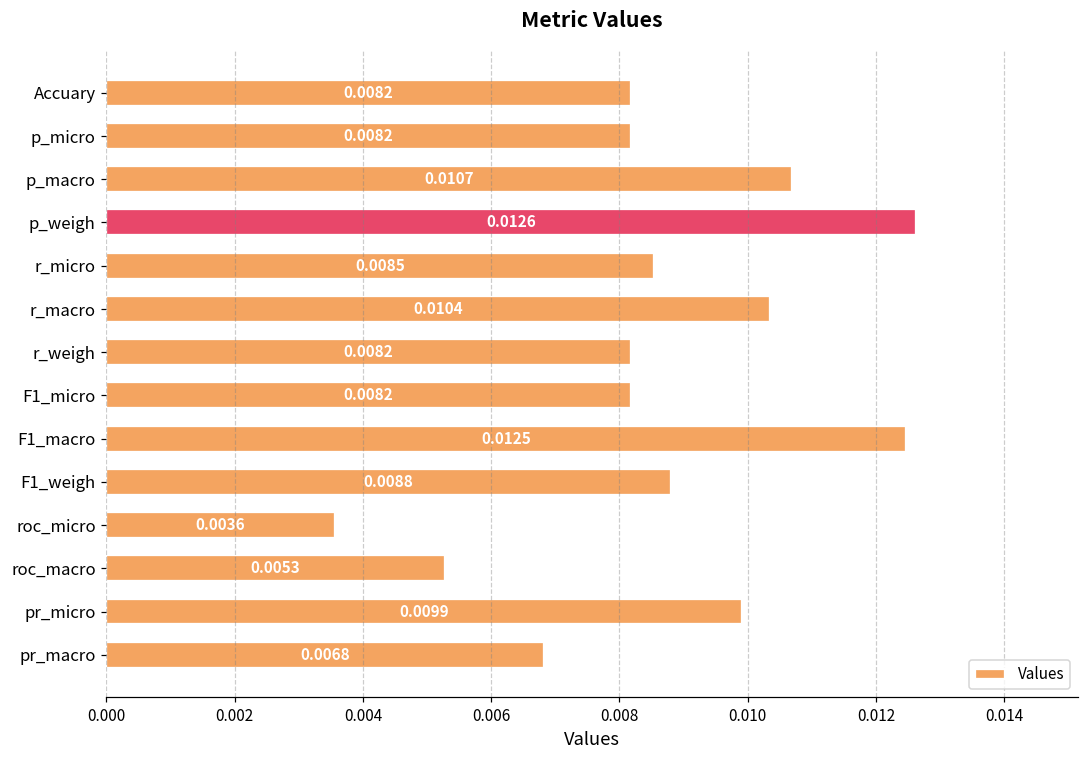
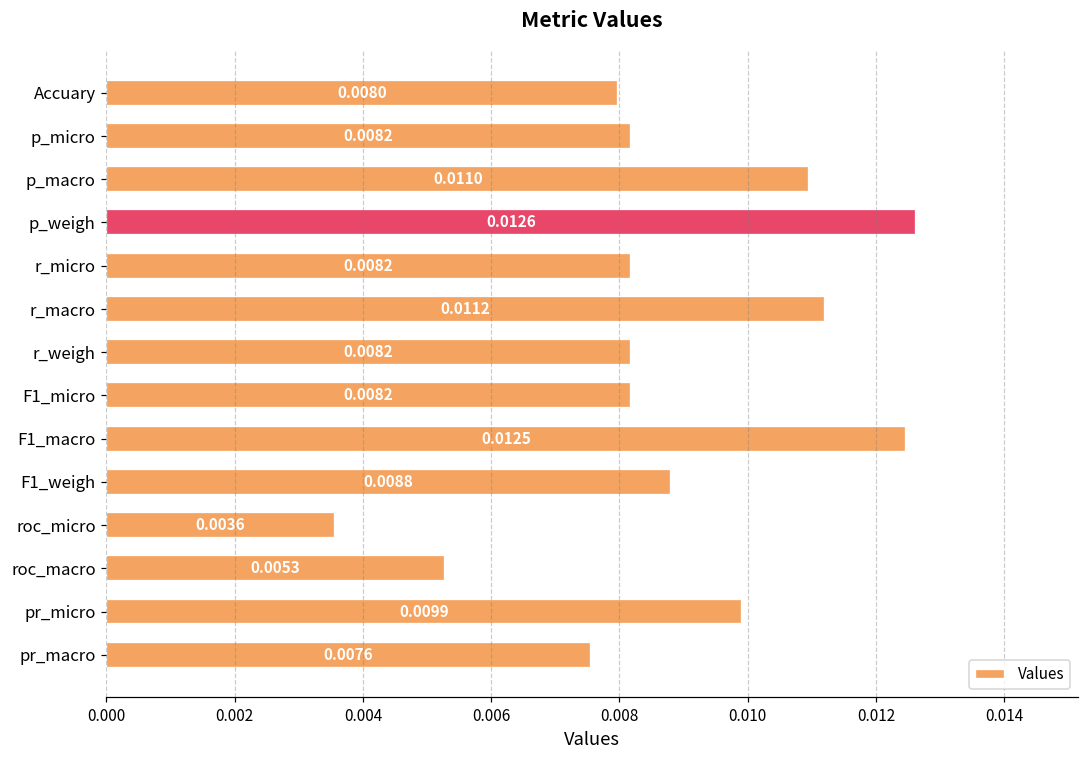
Accuary: 0.0082 -> 0.0080
p_macro: 0.0107 -> 0.0110
r_micro: 0.0085 -> 0.0082
r_macro: 0.0104 -> 0.0112
pr_macro: 0.0068 -> 0.0076
